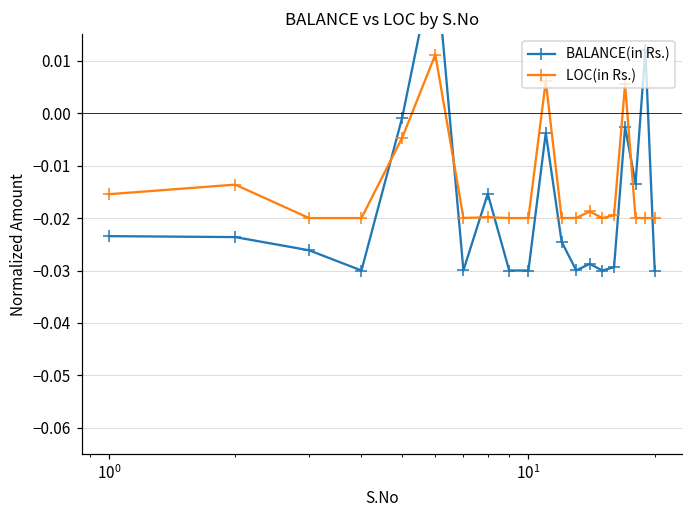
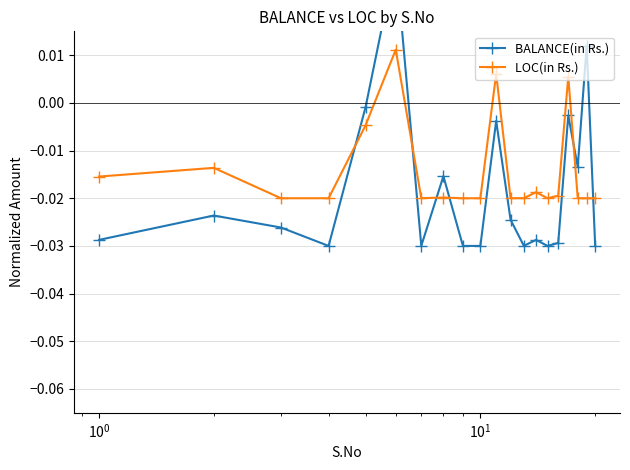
BALANCE(in Rs.), 10^0: -0.023 -> -0.029
